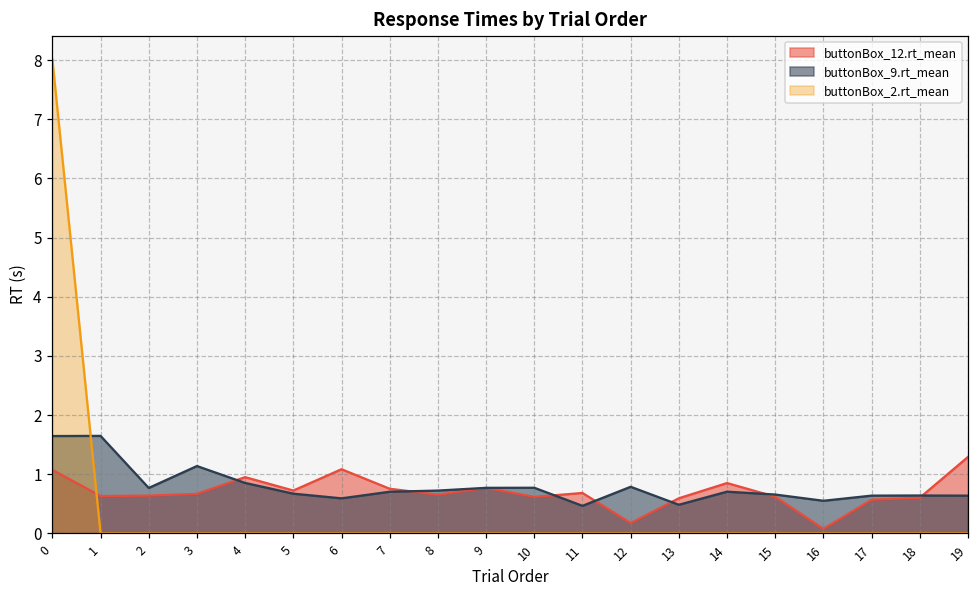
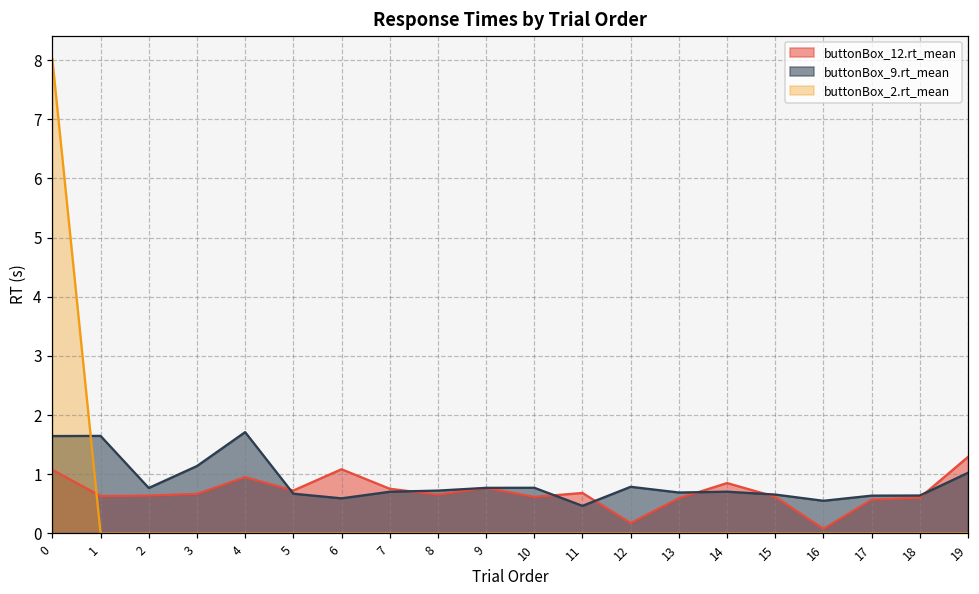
buttonBox_9.rt_mean, 4: 0.9 -> 1.7
buttonBox_9.rt_mean, 13: 0.5 -> 0.7
buttonBox_9.rt_mean, 19: 0.6 -> 1.0
